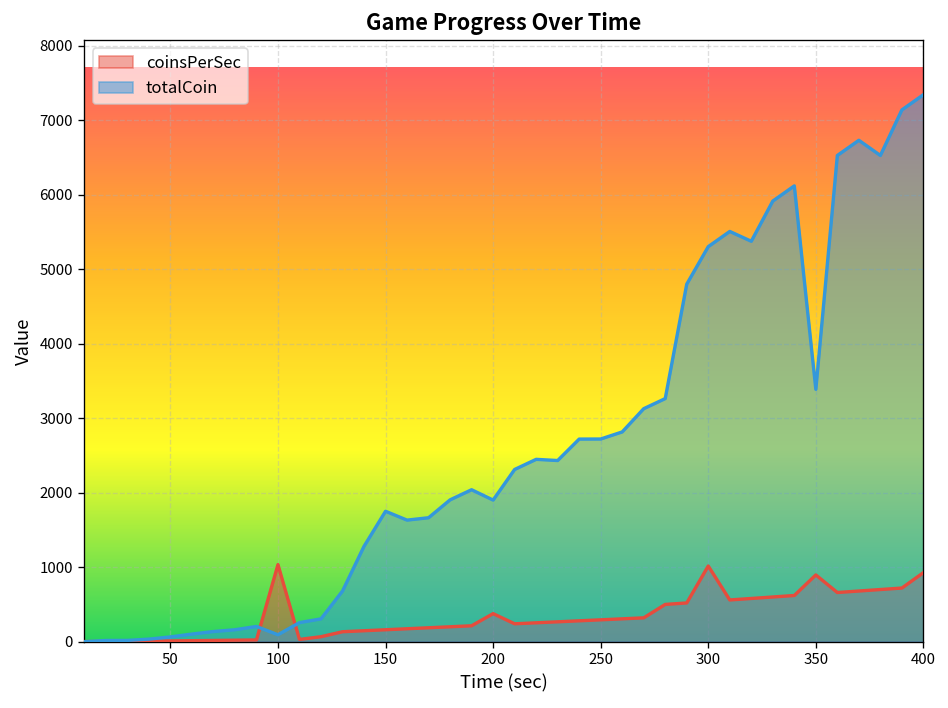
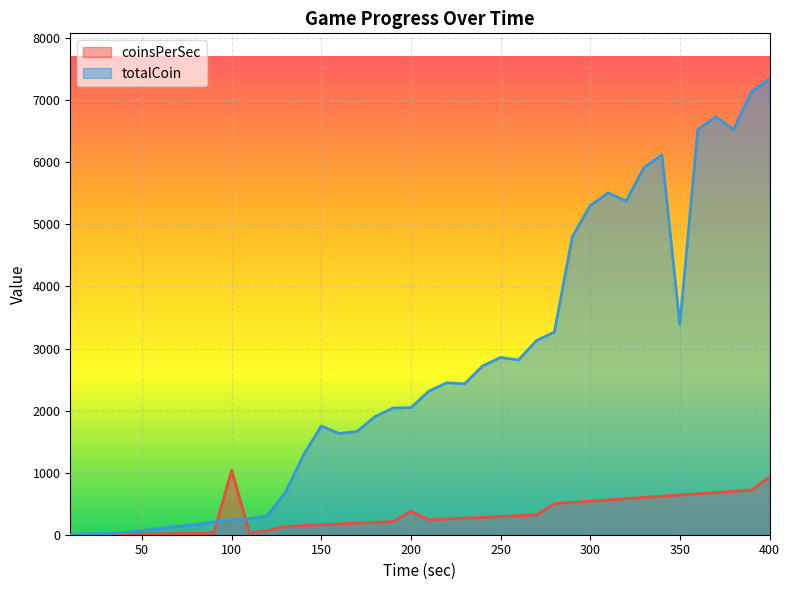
totalCoin, 100: 100 -> 200
totalCoin, 200: 1900 -> 2000
totalCoin, 250: 2700 -> 2900
coinsPerSec, 300: 1000 -> 500
coinsPerSec, 350: 900 -> 600
